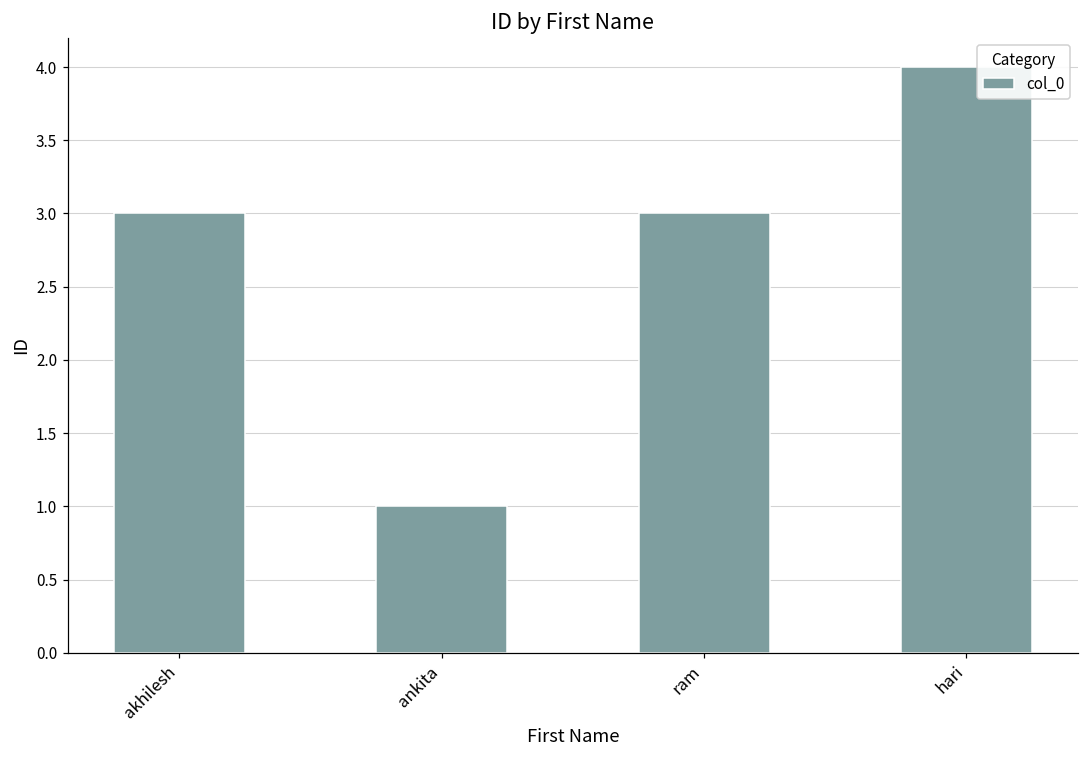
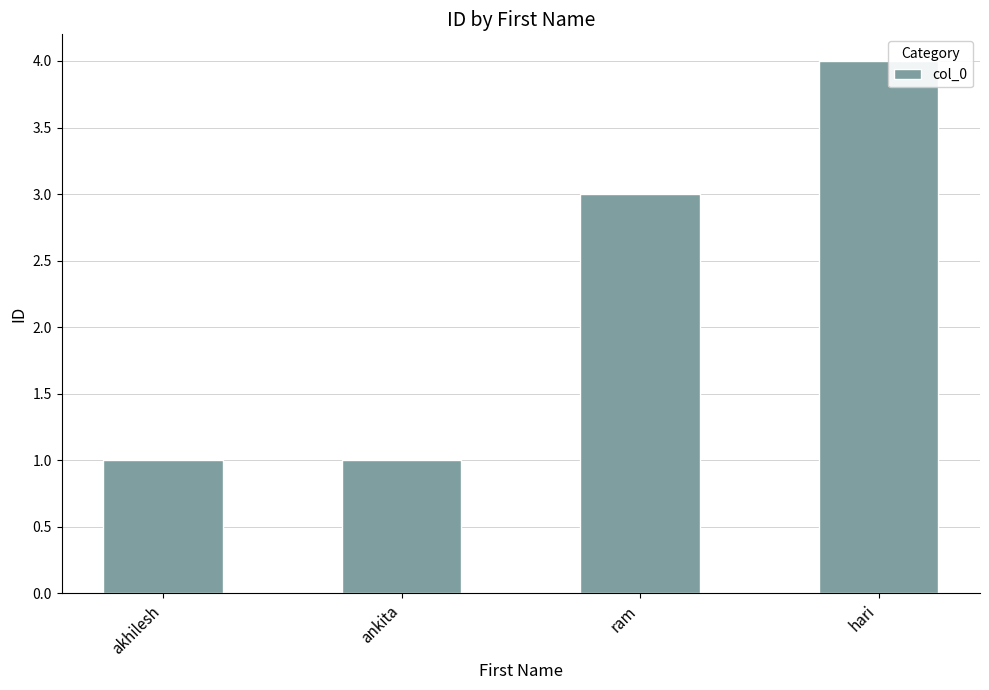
akhilesh: 3 -> 1
